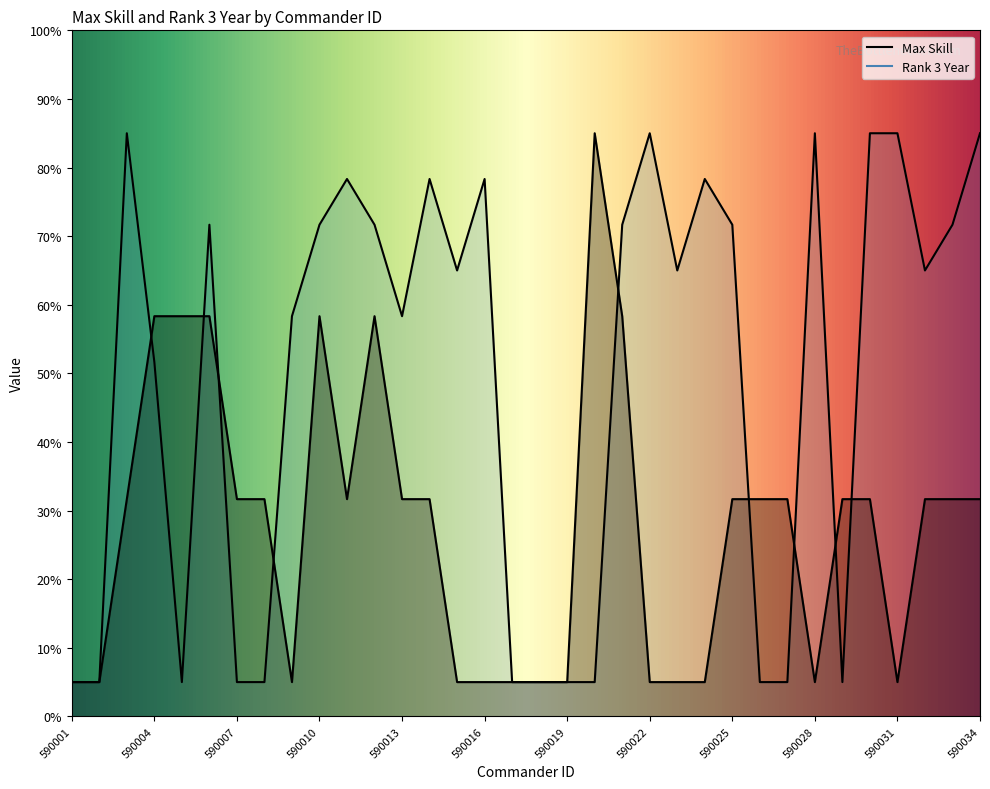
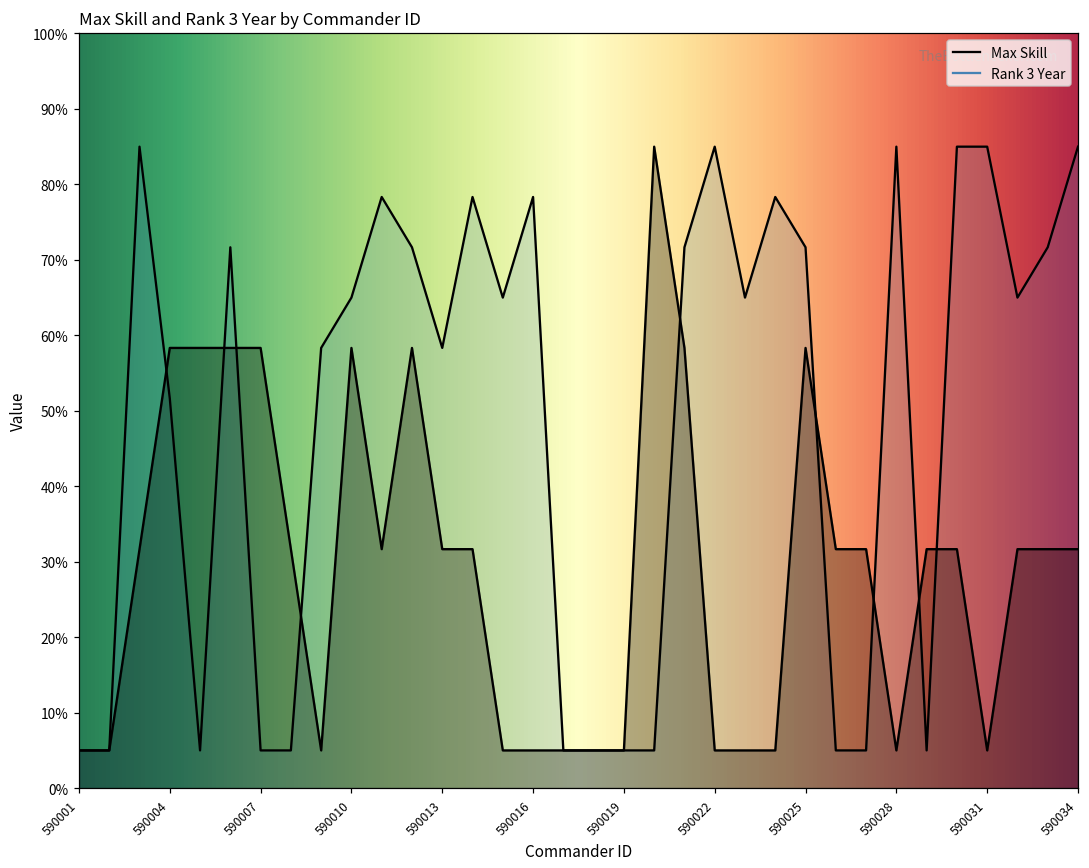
Max Skill, 590007: 32% -> 58%
Rank 3 Year, 590010: 72% -> 65%
Max Skill, 590025: 32% -> 58%
